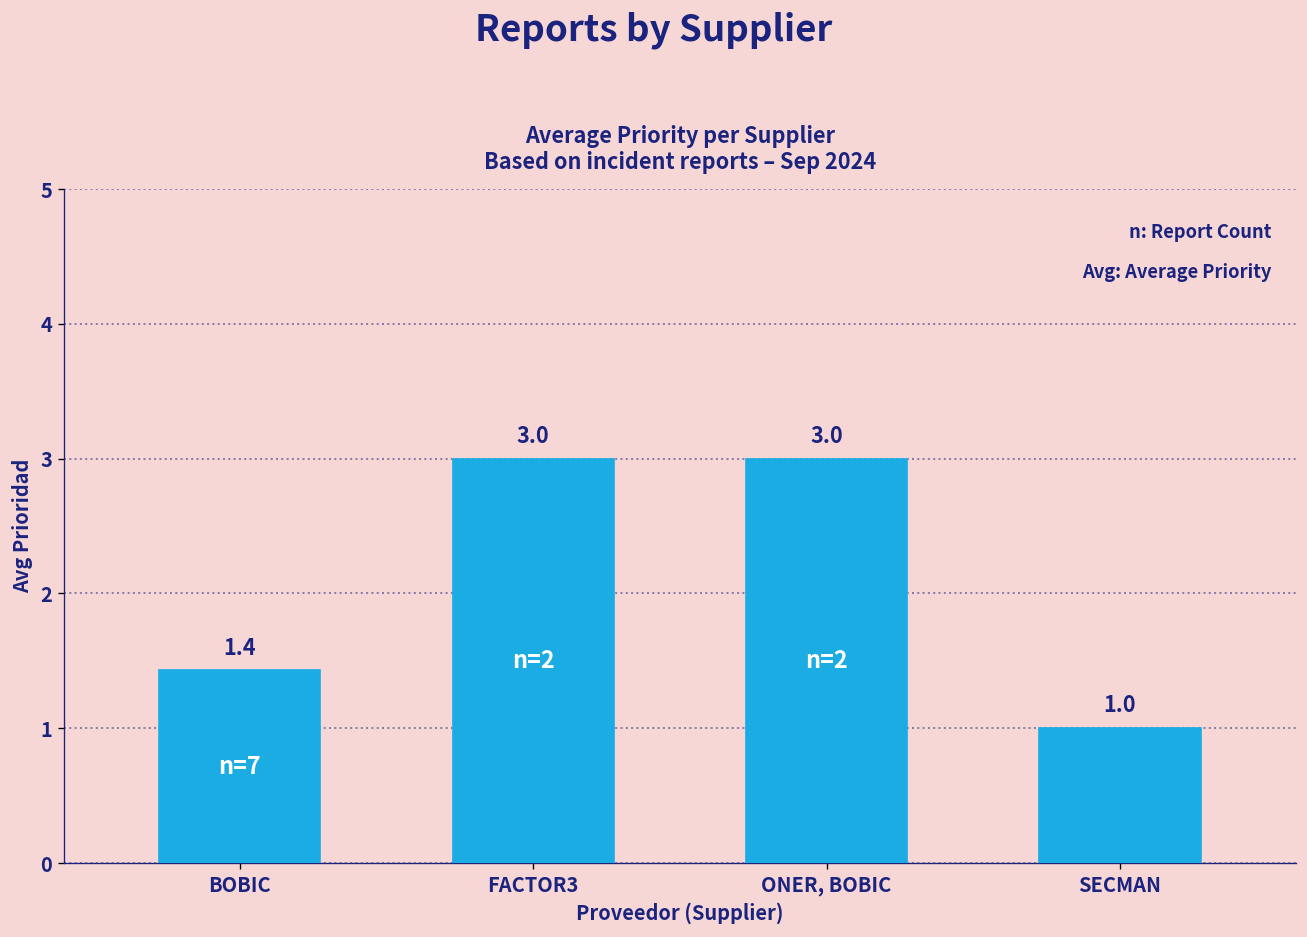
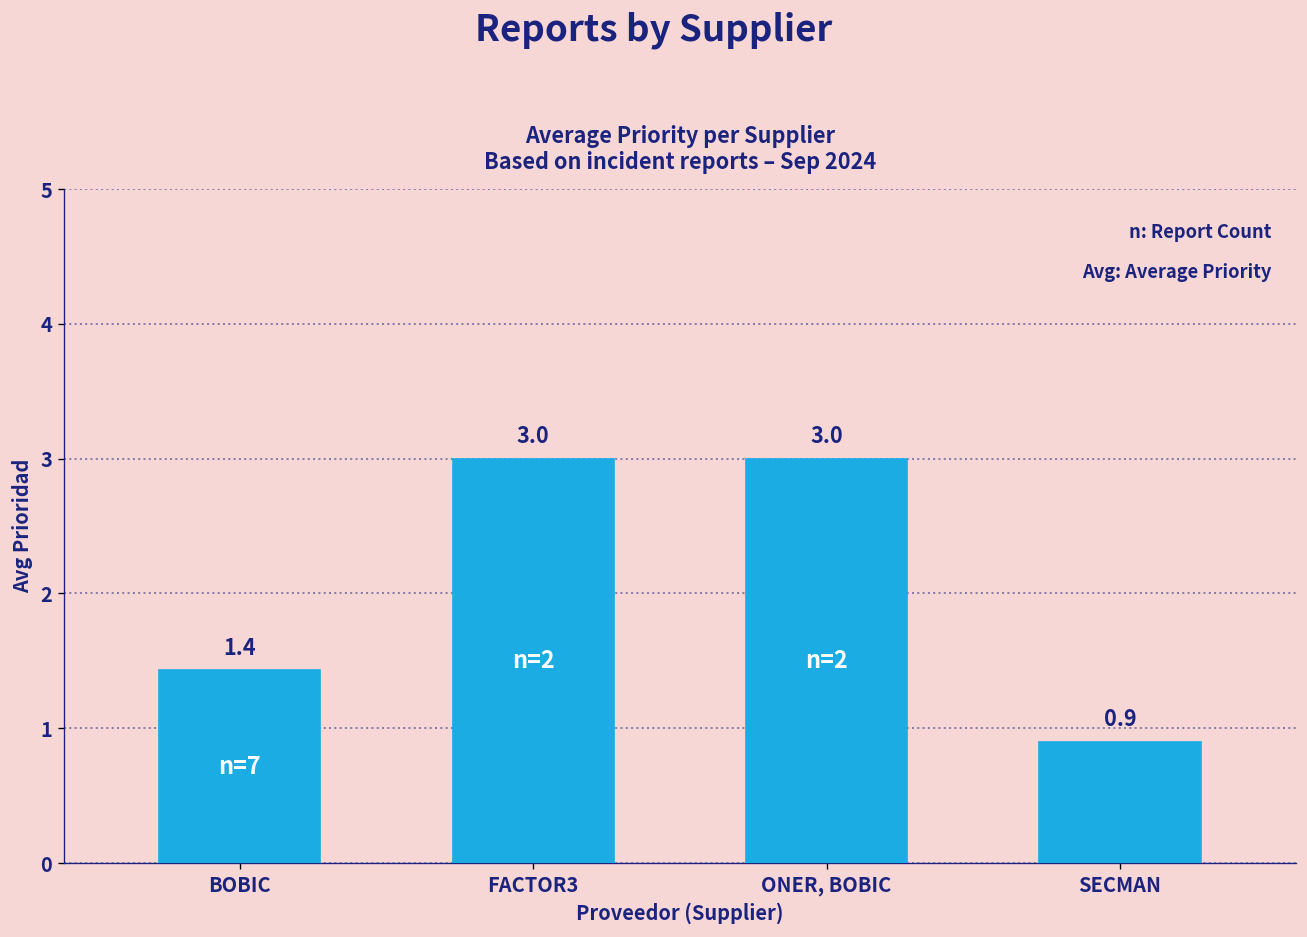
SECMAN: 1.0 -> 0.9
